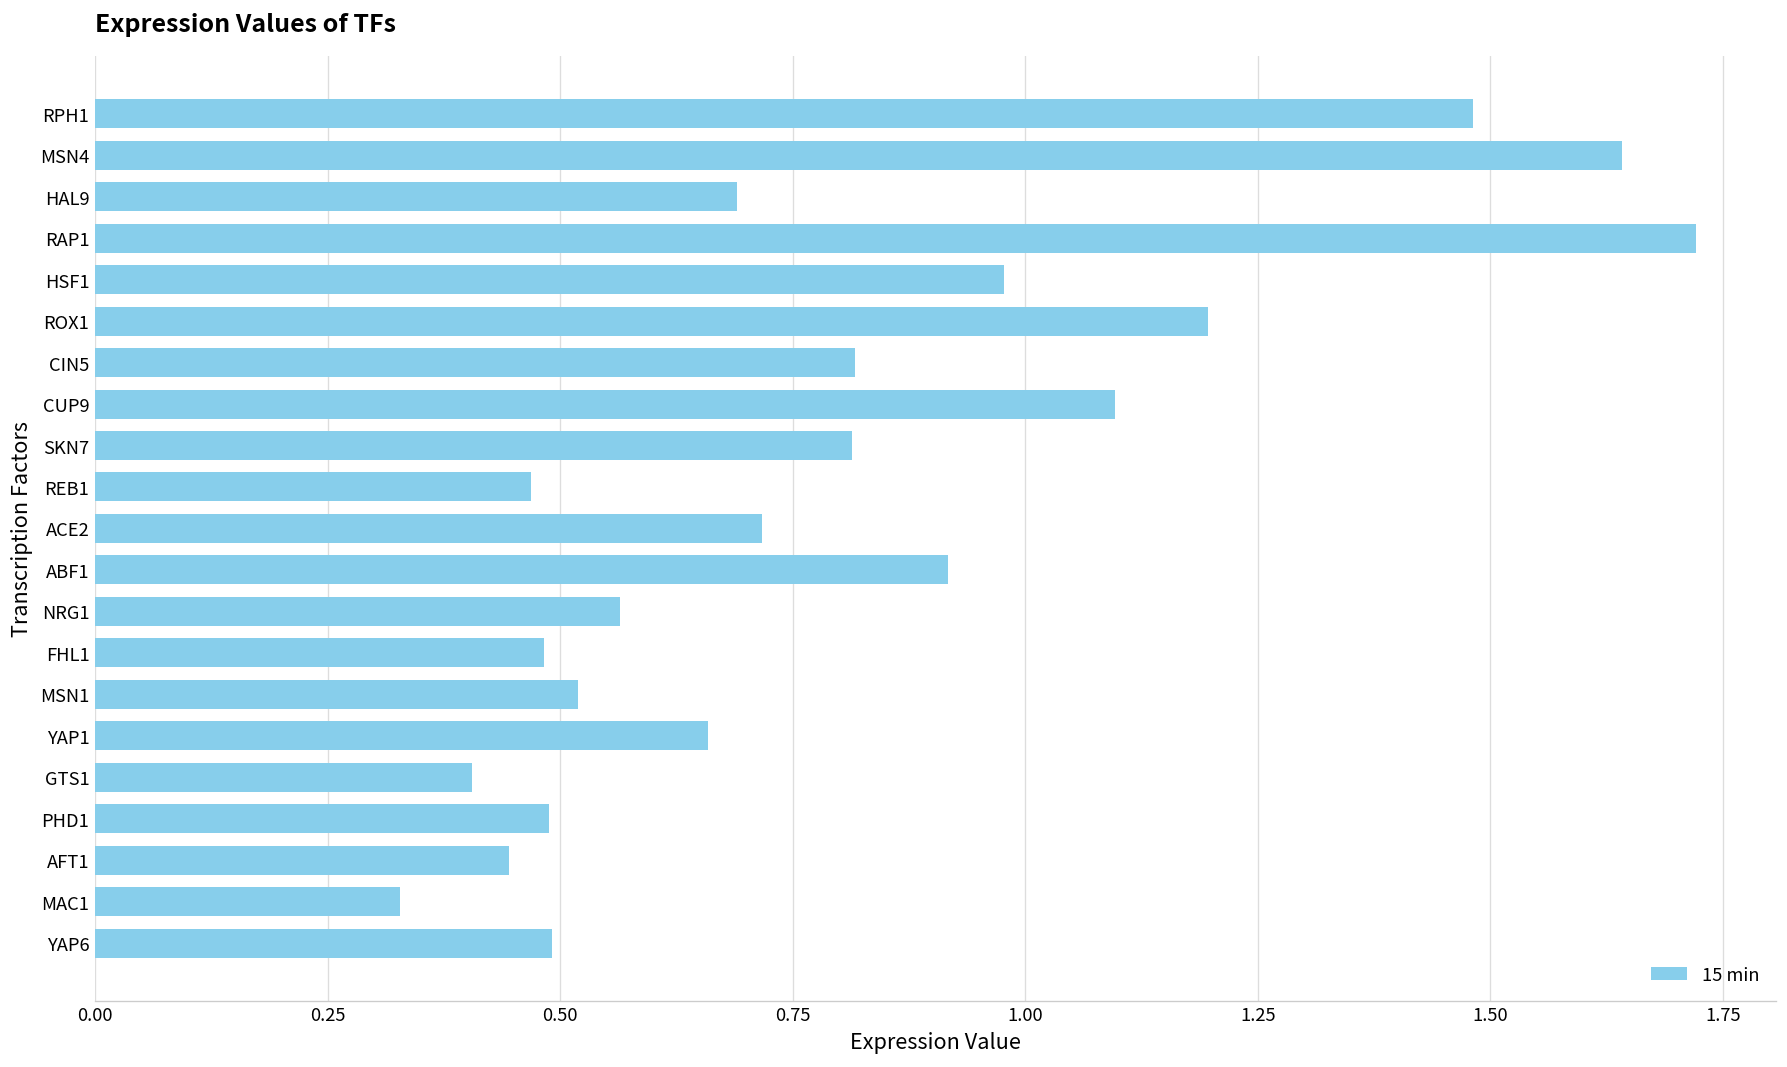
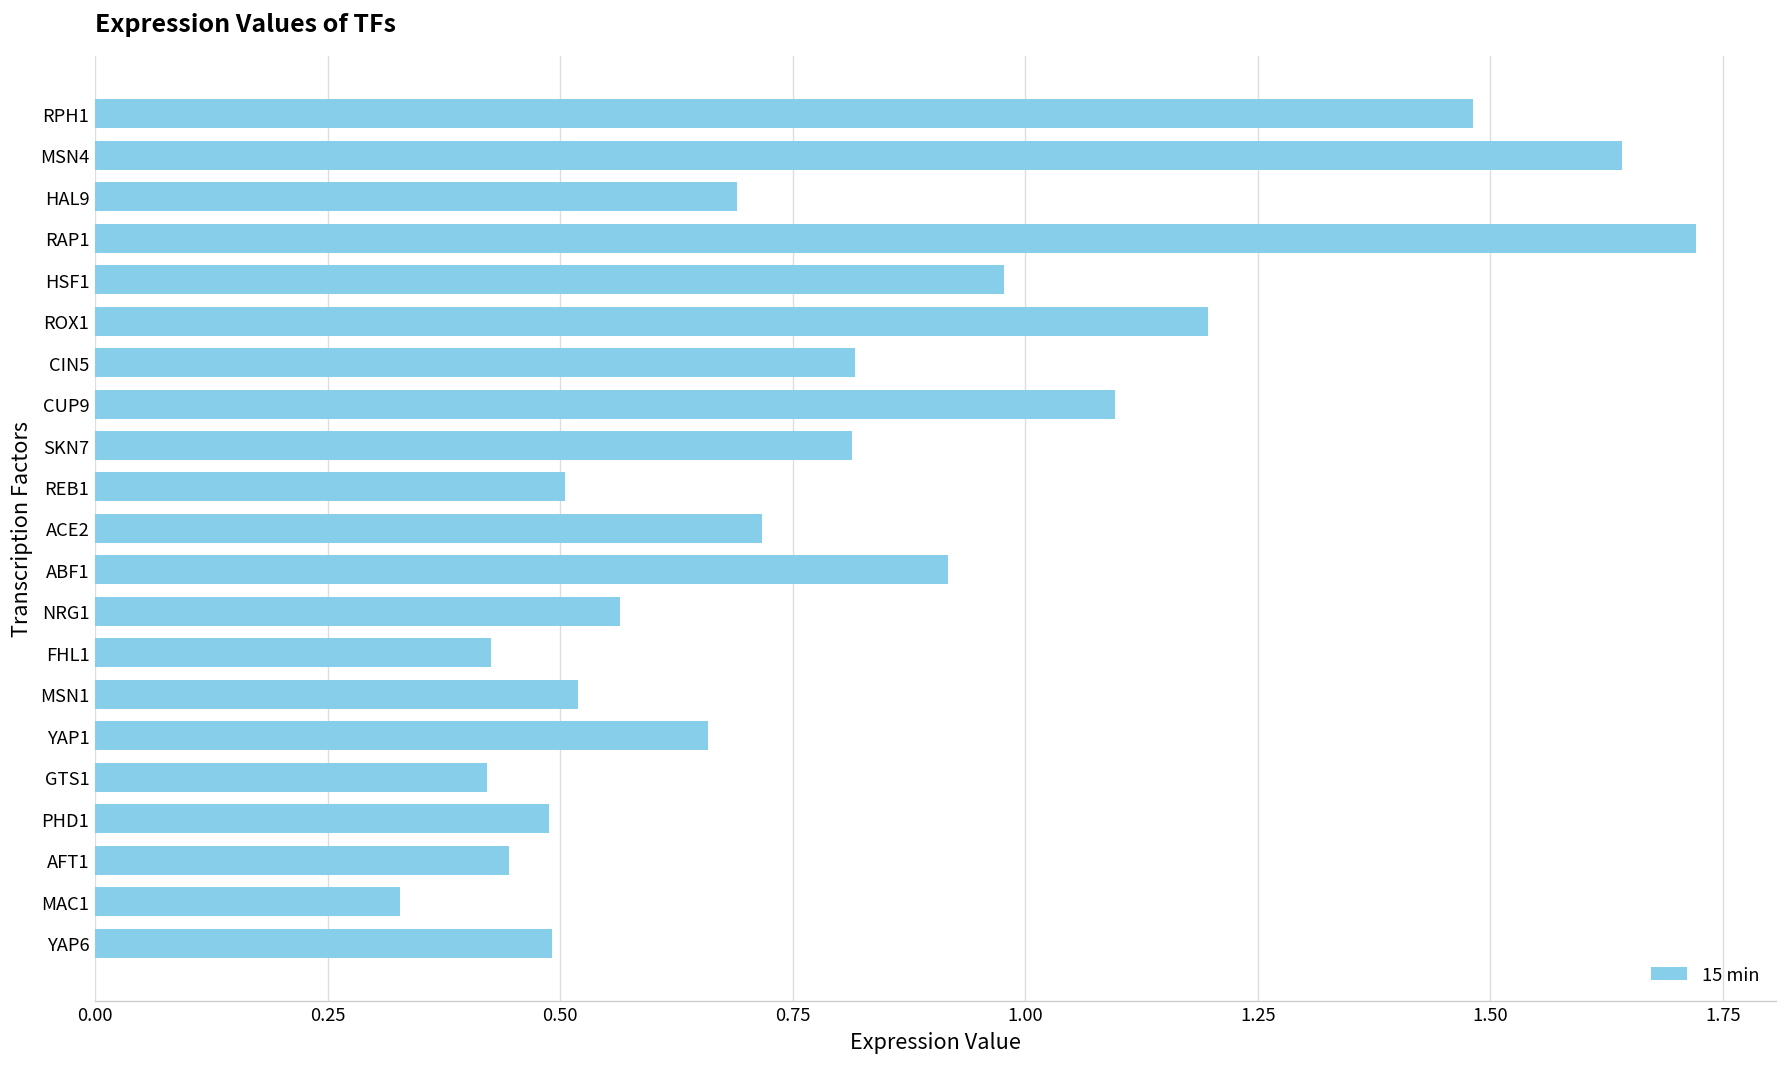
REB1: 0.47 -> 0.50
FHL1: 0.48 -> 0.43
GTS1: 0.40 -> 0.42
